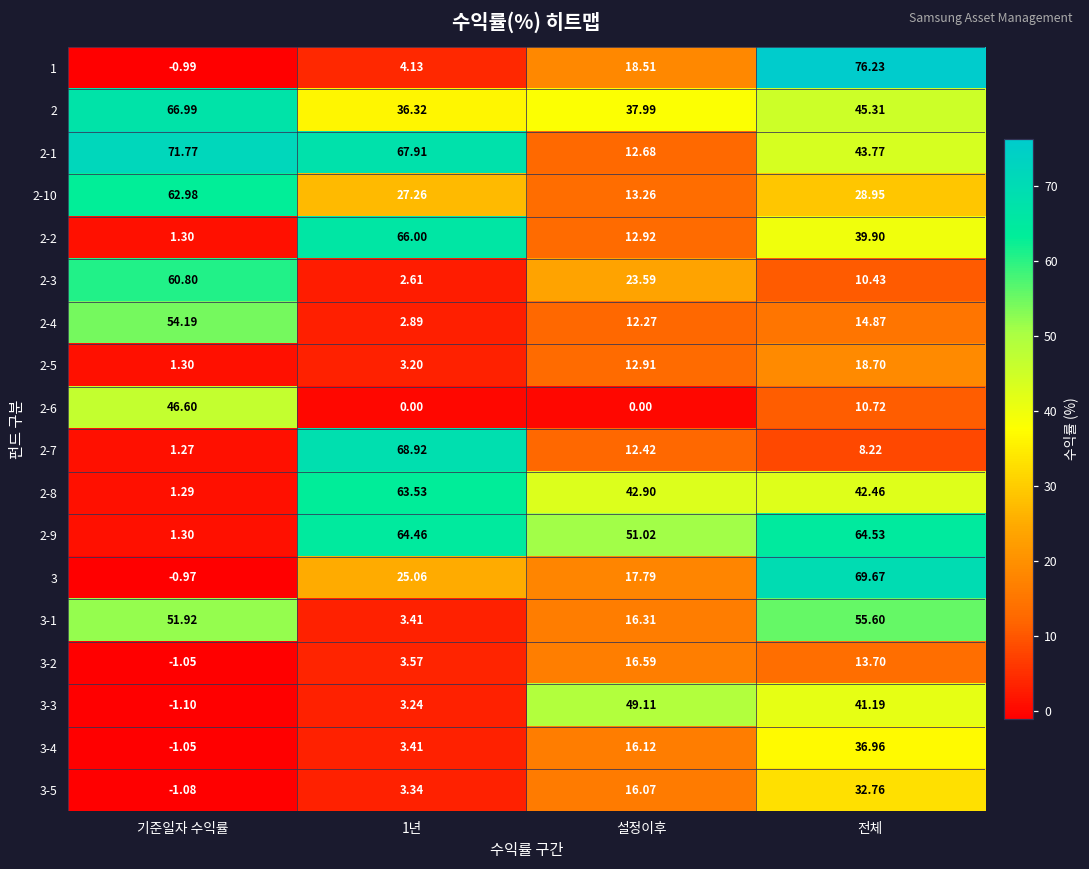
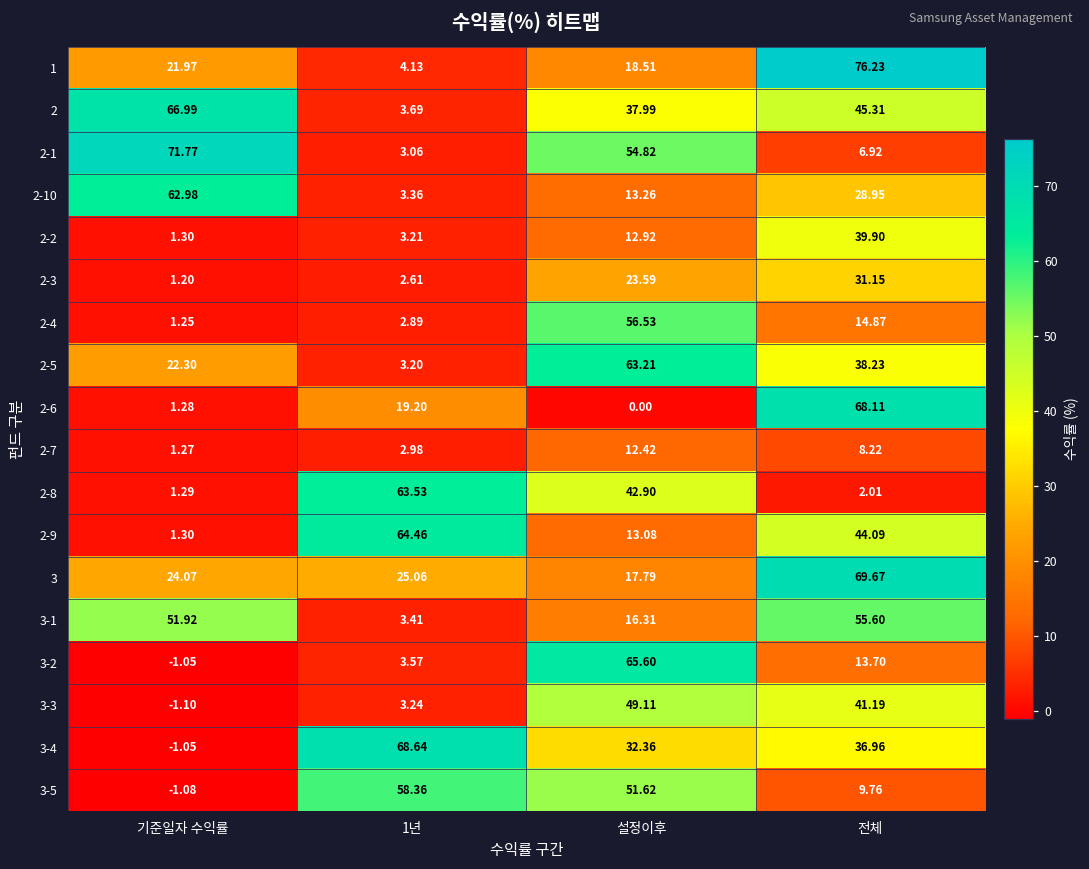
1, 기준일자 수익률: -0.99 -> 21.97
2, 1년: 36.32 -> 3.69
2-1, 1년: 67.91 -> 3.06
2-1, 설정이후: 12.68 -> 54.82
2-1, 전체: 43.77 -> 6.92
2-10, 1년: 27.26 -> 3.36
2-2, 1년: 66.00 -> 3.21
2-3, 기준일자 수익률: 60.80 -> 1.20
2-3, 전체: 10.43 -> 31.15
2-4, 기준일자 수익률: 54.19 -> 1.25
2-4, 설정이후: 12.27 -> 56.53
2-5, 기준일자 수익률: 1.30 -> 22.30
2-5, 설정이후: 12.91 -> 63.21
2-5, 전체: 18.70 -> 38.23
2-6, 기준일자 수익률: 46.60 -> 1.28
2-6, 1년: 0.00 -> 19.20
2-6, 전체: 10.72 -> 68.11
2-7, 1년: 68.92 -> 2.98
2-8, 전체: 42.46 -> 2.01
2-9, 설정이후: 51.02 -> 13.08
2-9, 전체: 64.53 -> 44.09
3, 기준일자 수익률: -0.97 -> 24.07
3-2, 설정이후: 16.59 -> 65.60
3-4, 1년: 3.41 -> 68.64
3-4, 설정이후: 16.12 -> 32.36
3-5, 1년: 3.34 -> 58.36
3-5, 설정이후: 16.07 -> 51.62
3-5, 전체: 32.76 -> 9.76
